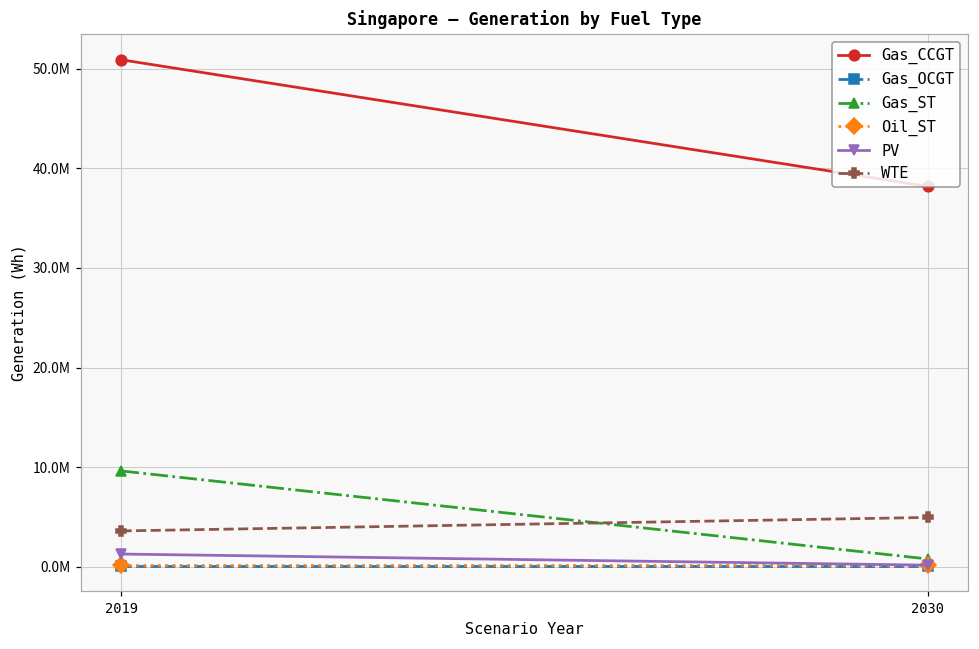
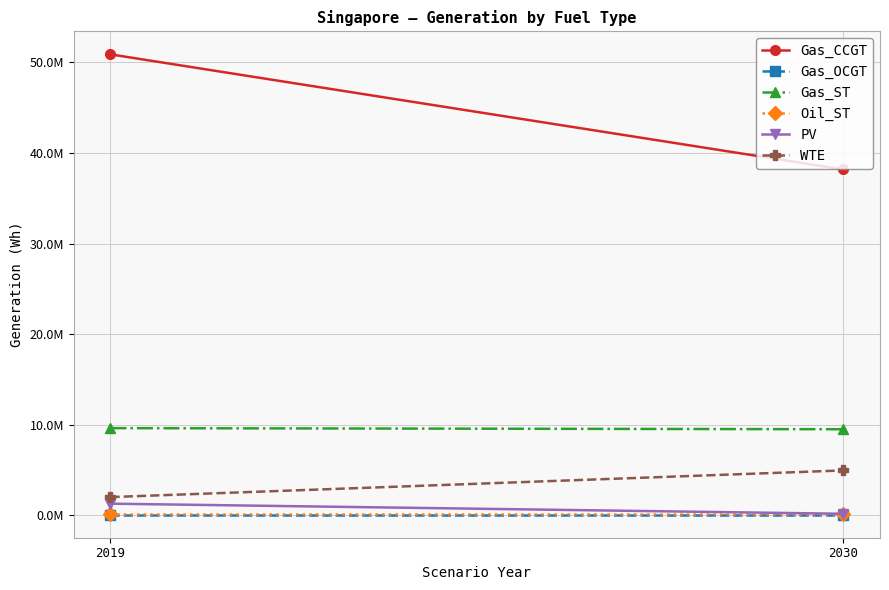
WTE, 2019: 4000000 -> 2000000
Gas_ST, 2030: 1000000 -> 10000000
